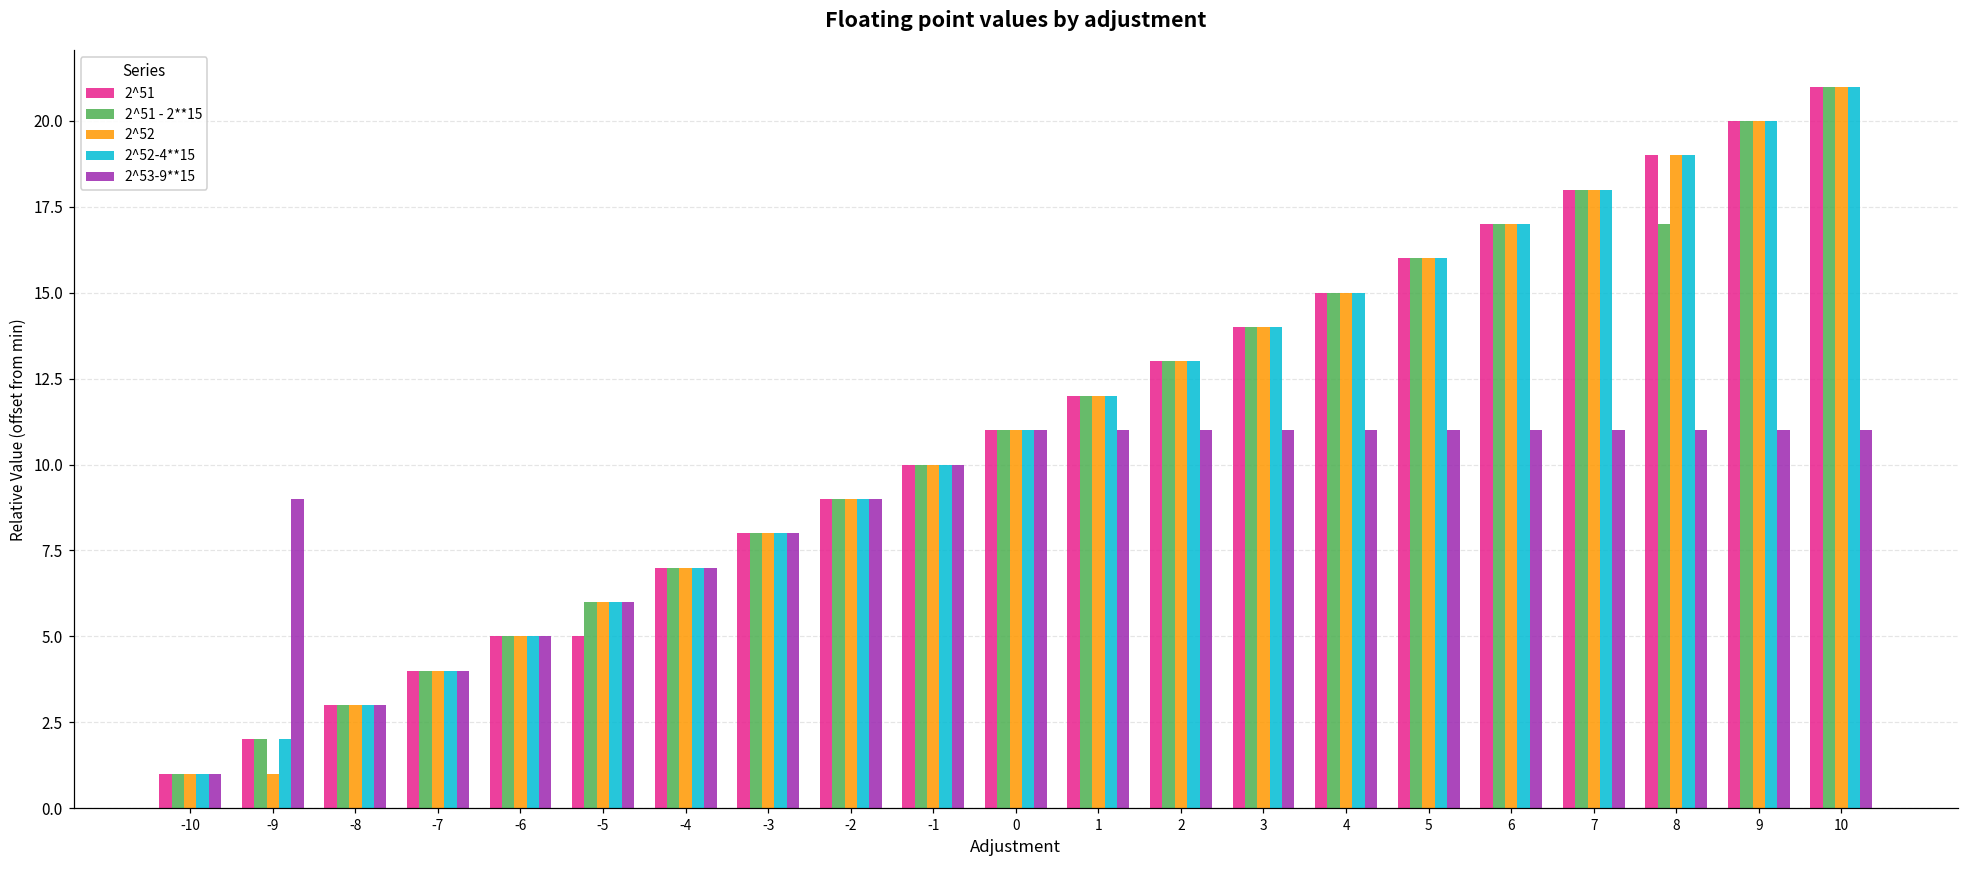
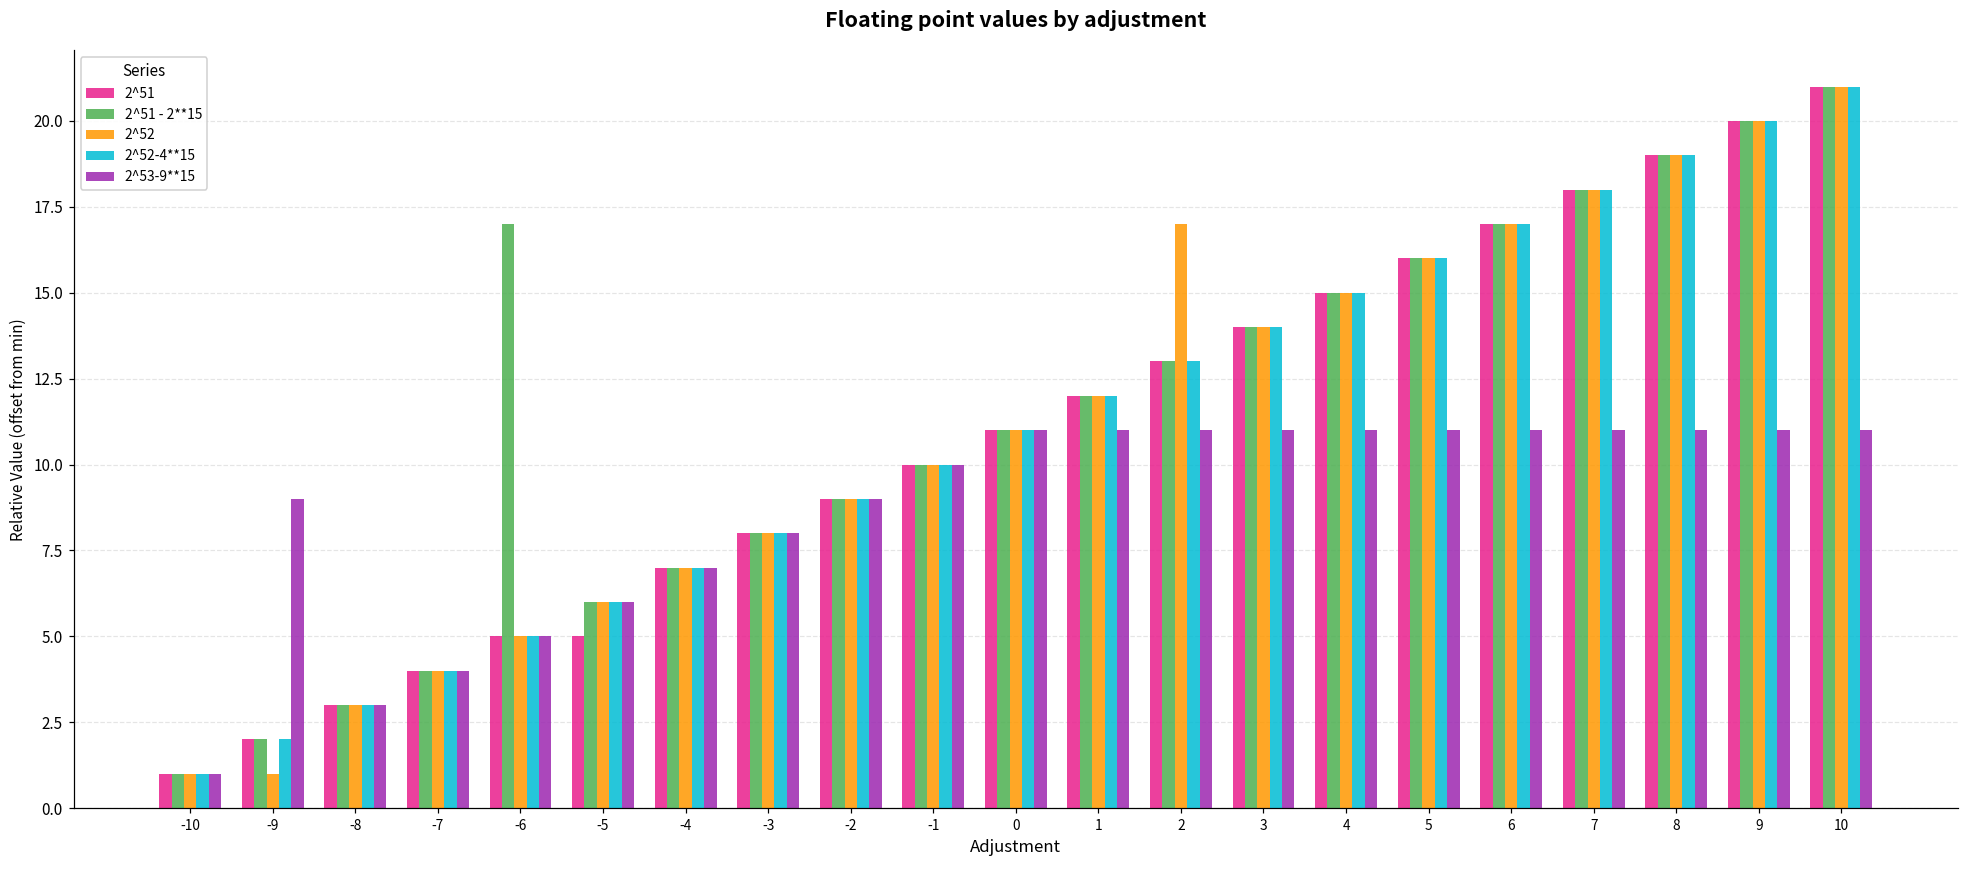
2^51 - 2**15, -6: 5.0 -> 17.0
2^52, 2: 13.0 -> 17.0
2^51 - 2**15, 8: 17.0 -> 19.0
